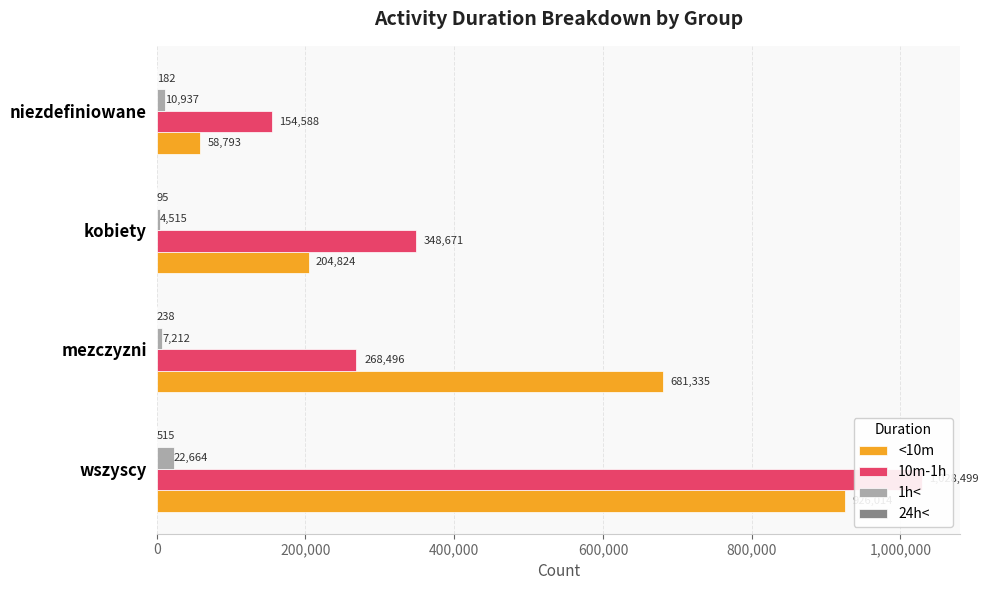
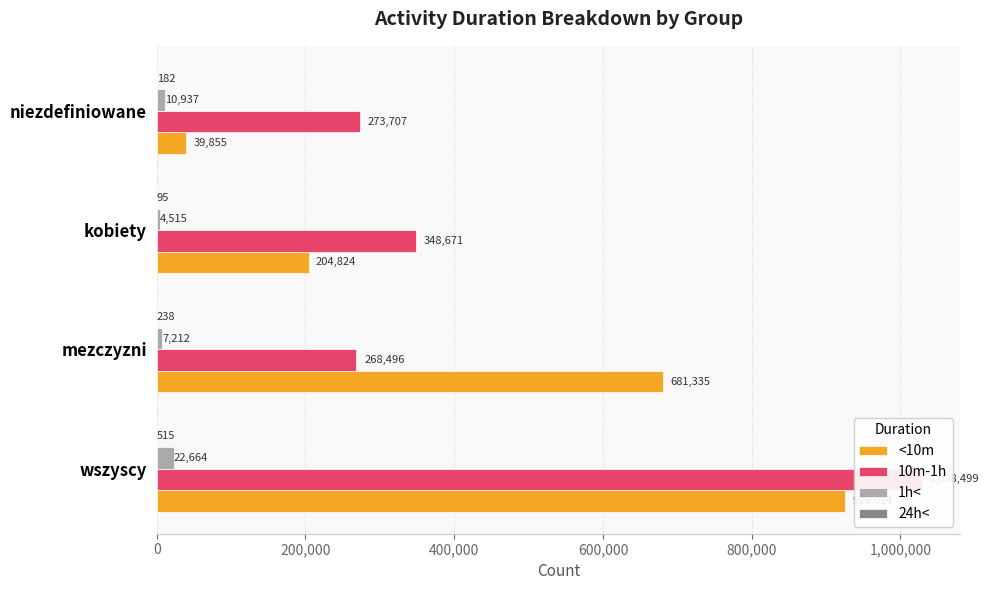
10m-1h, niezdefiniowane: 154,588 -> 273,707
<10m, niezdefiniowane: 58,793 -> 39,855
